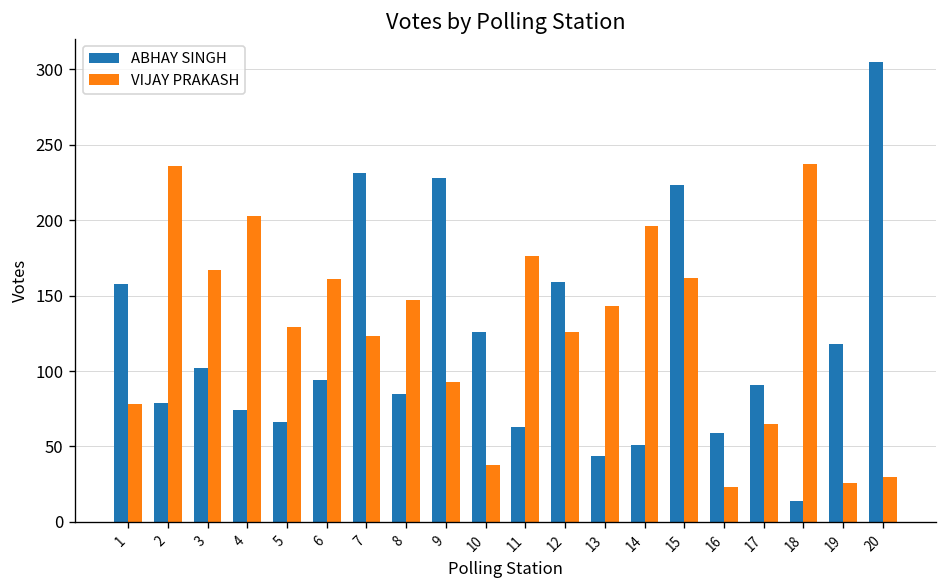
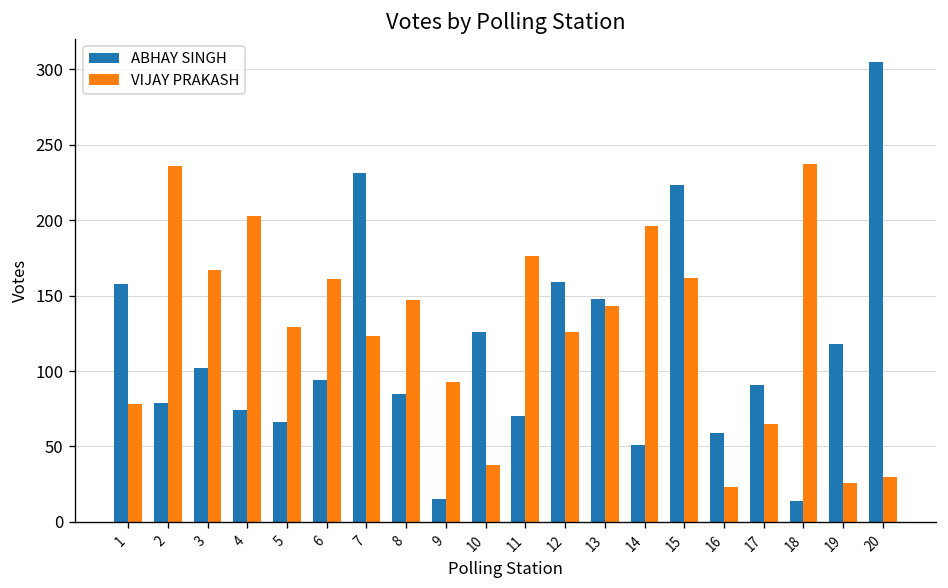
ABHAY SINGH, 9: 228 -> 15
ABHAY SINGH, 11: 63 -> 70
ABHAY SINGH, 13: 44 -> 148
